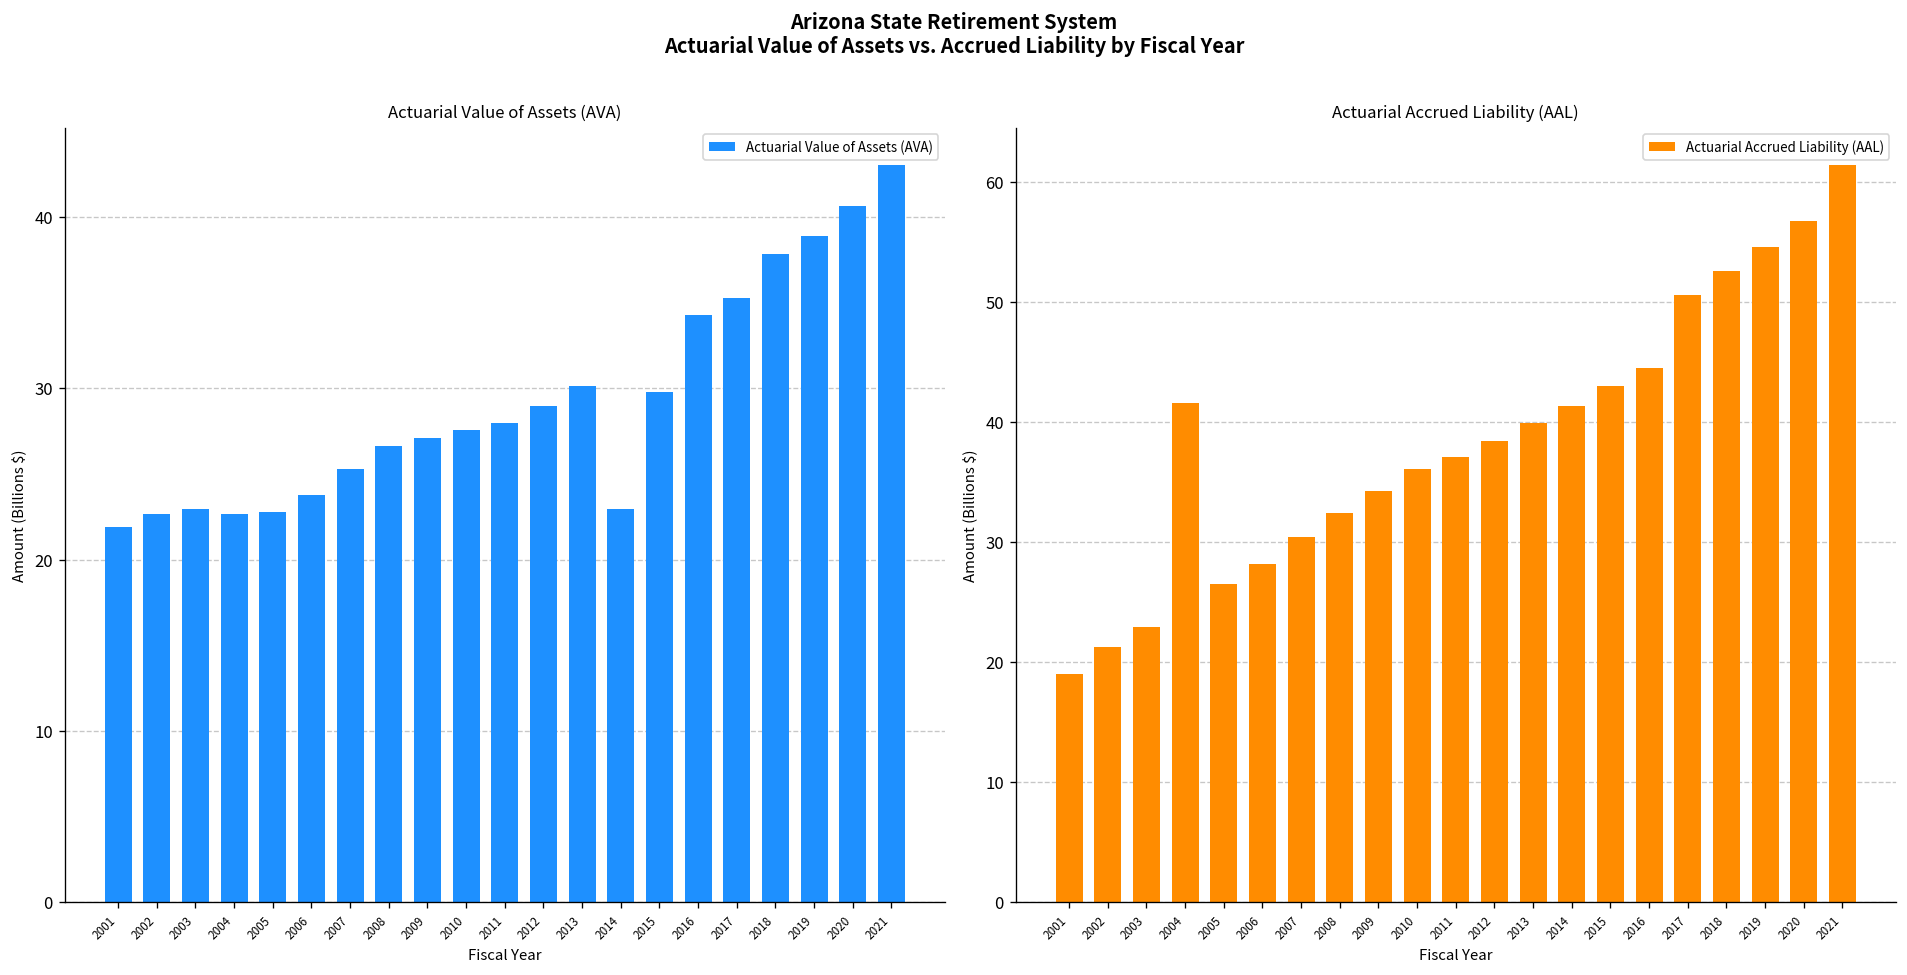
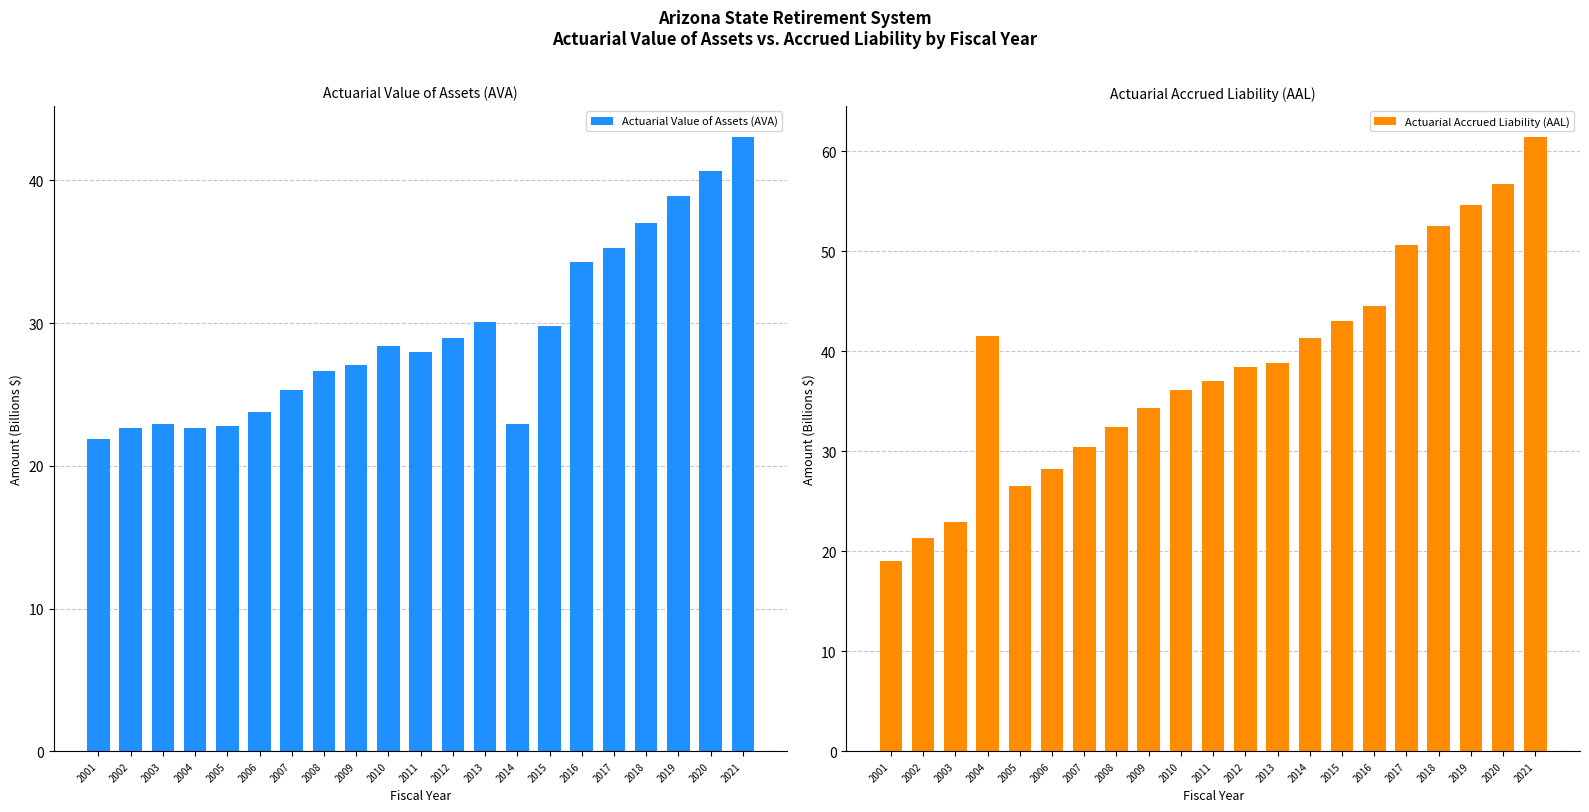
Actuarial Value of Assets (AVA), 2010: 27.6 -> 28.4
Actuarial Value of Assets (AVA), 2018: 37.9 -> 37.0
Actuarial Accrued Liability (AAL), 2013: 39.9 -> 38.8
